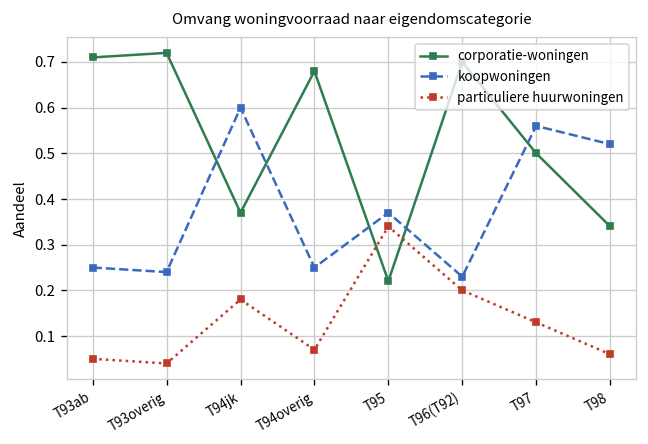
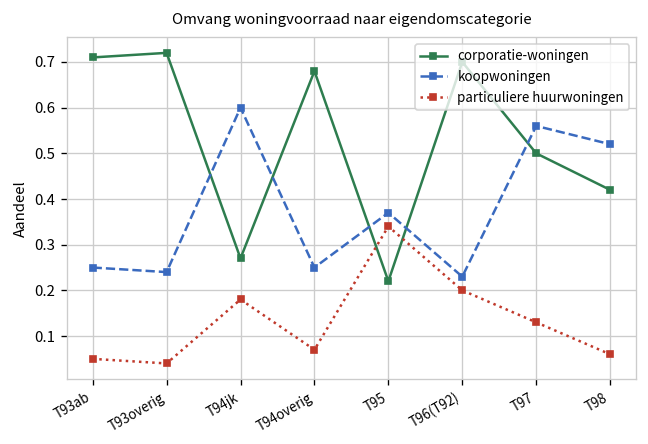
corporatie-woningen, T94jk: 0.37 -> 0.27
corporatie-woningen, T98: 0.34 -> 0.42
